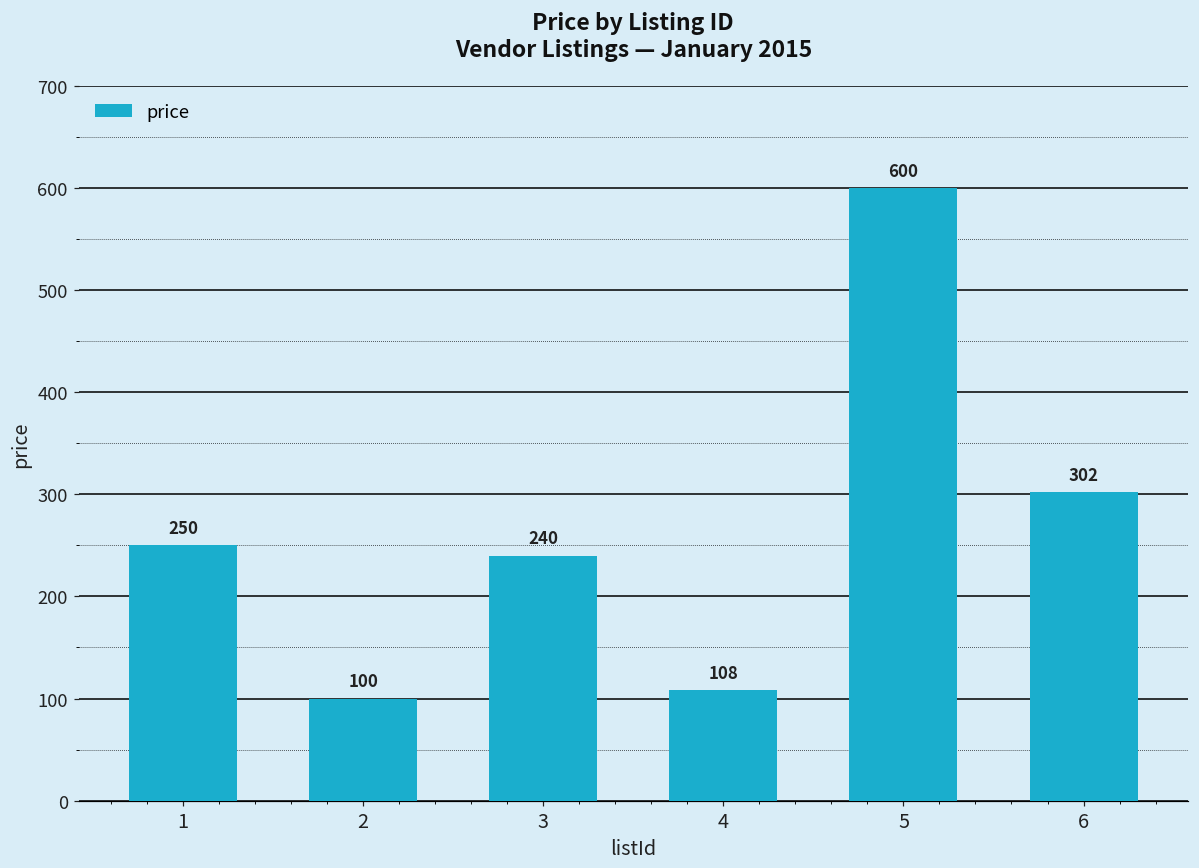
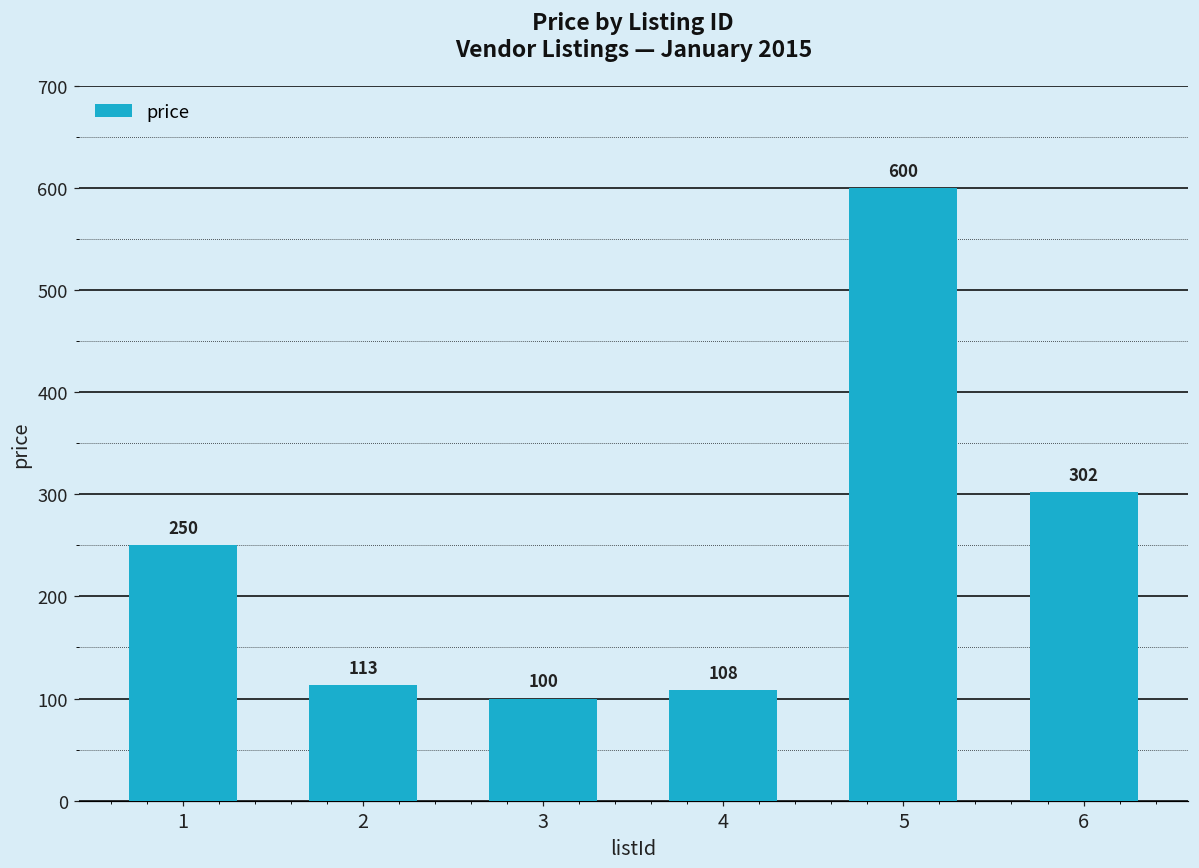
2: 100 -> 113
3: 240 -> 100
